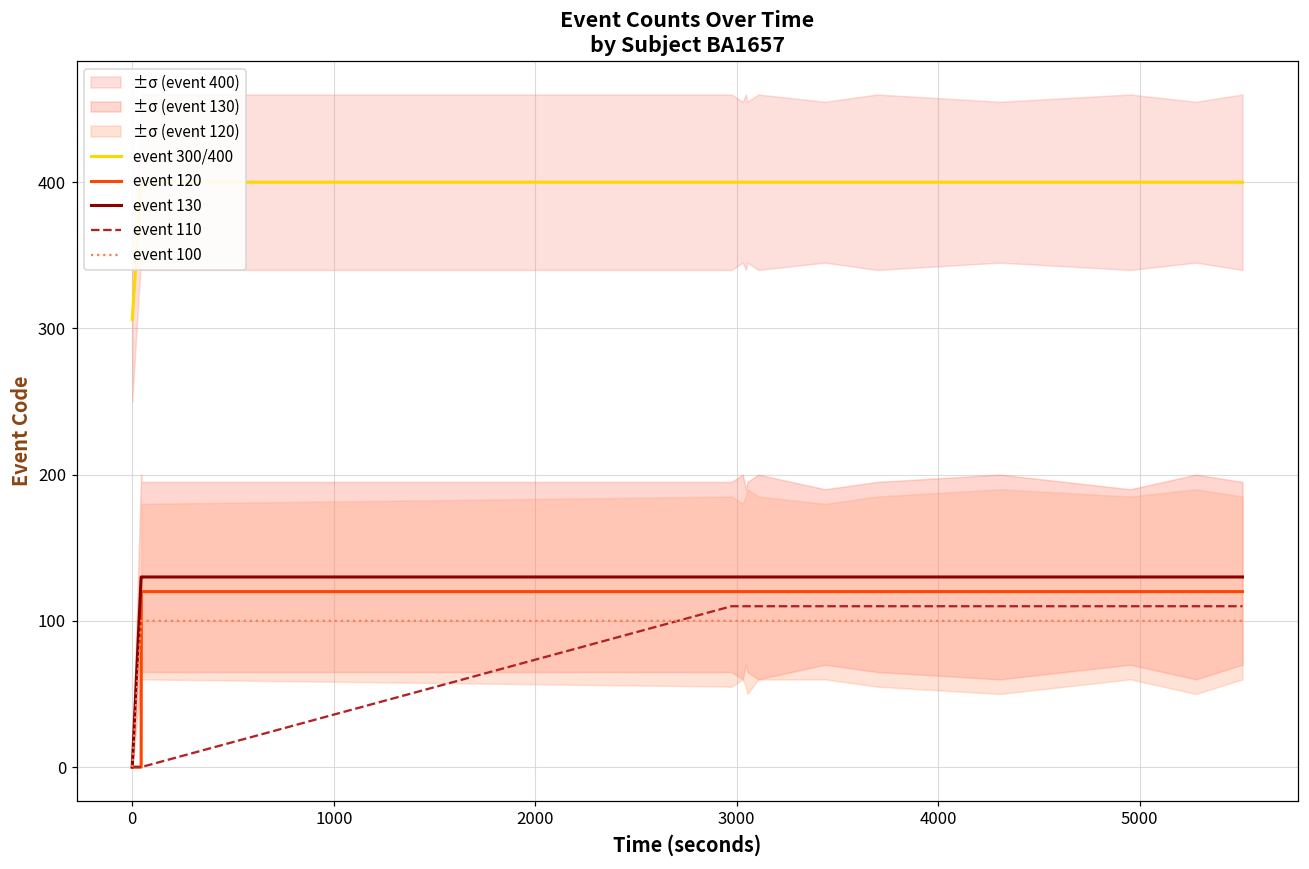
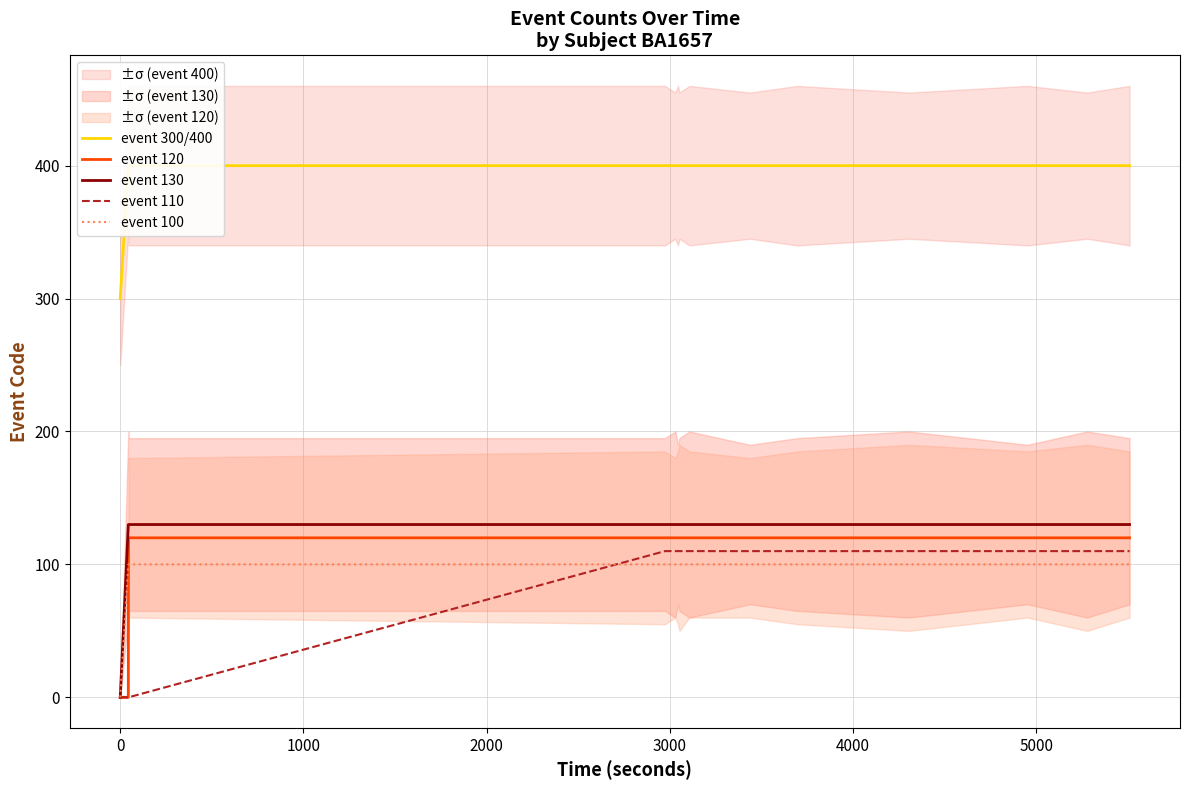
event 300/400, 0: 306 -> 300
